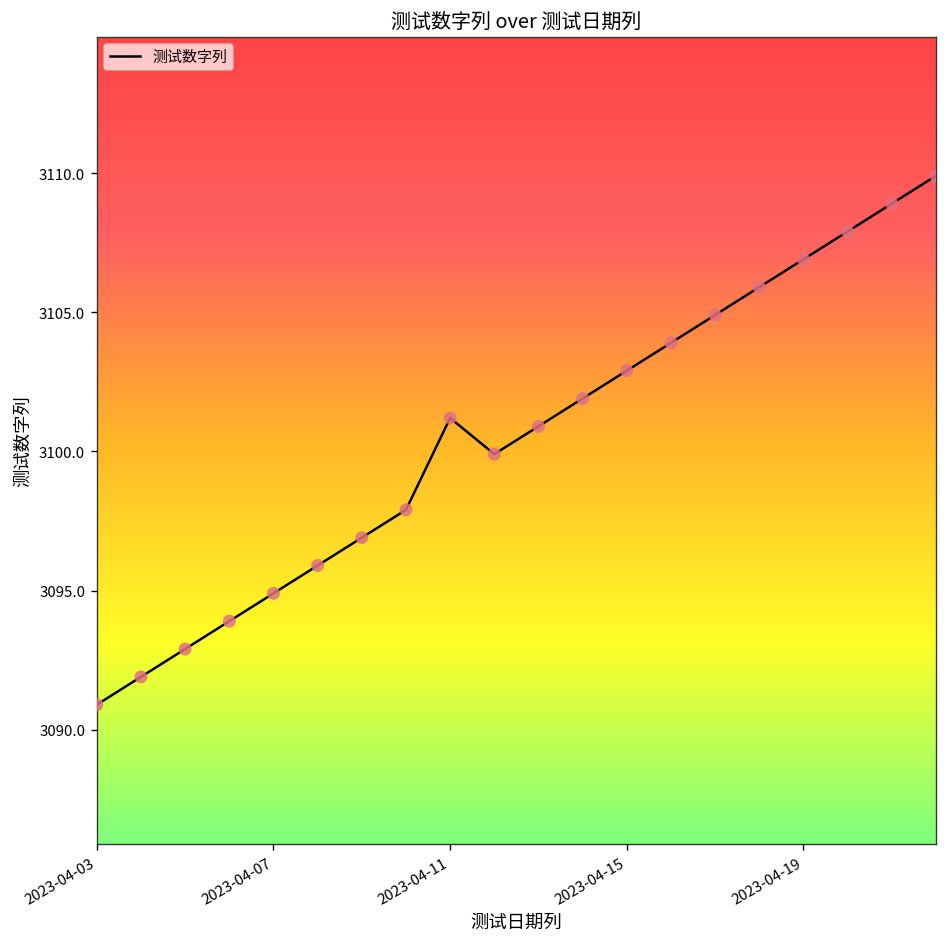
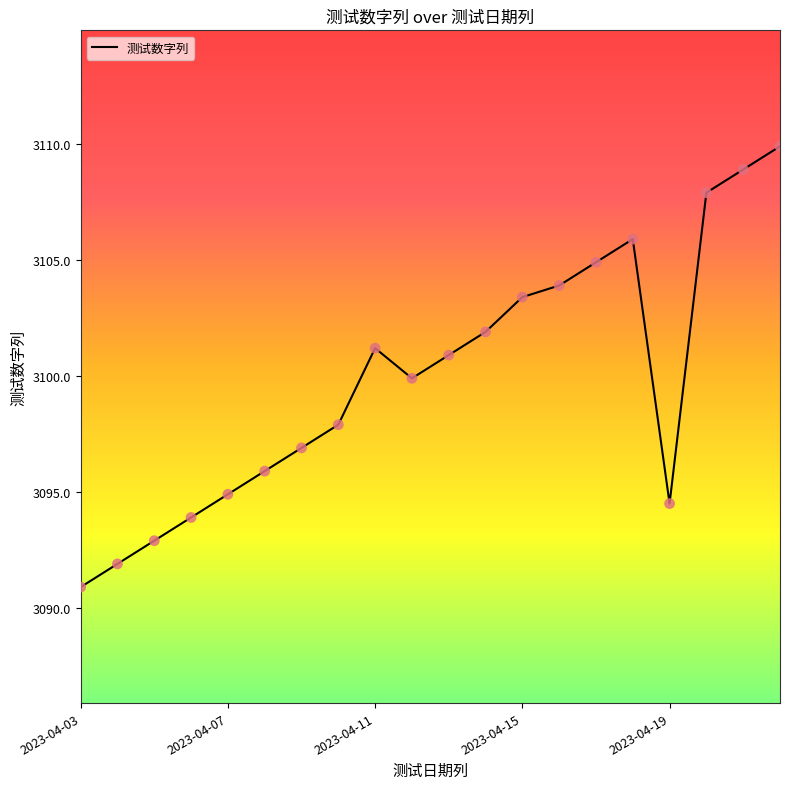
2023-04-15: 3102.9 -> 3103.4
2023-04-19: 3106.9 -> 3094.5
